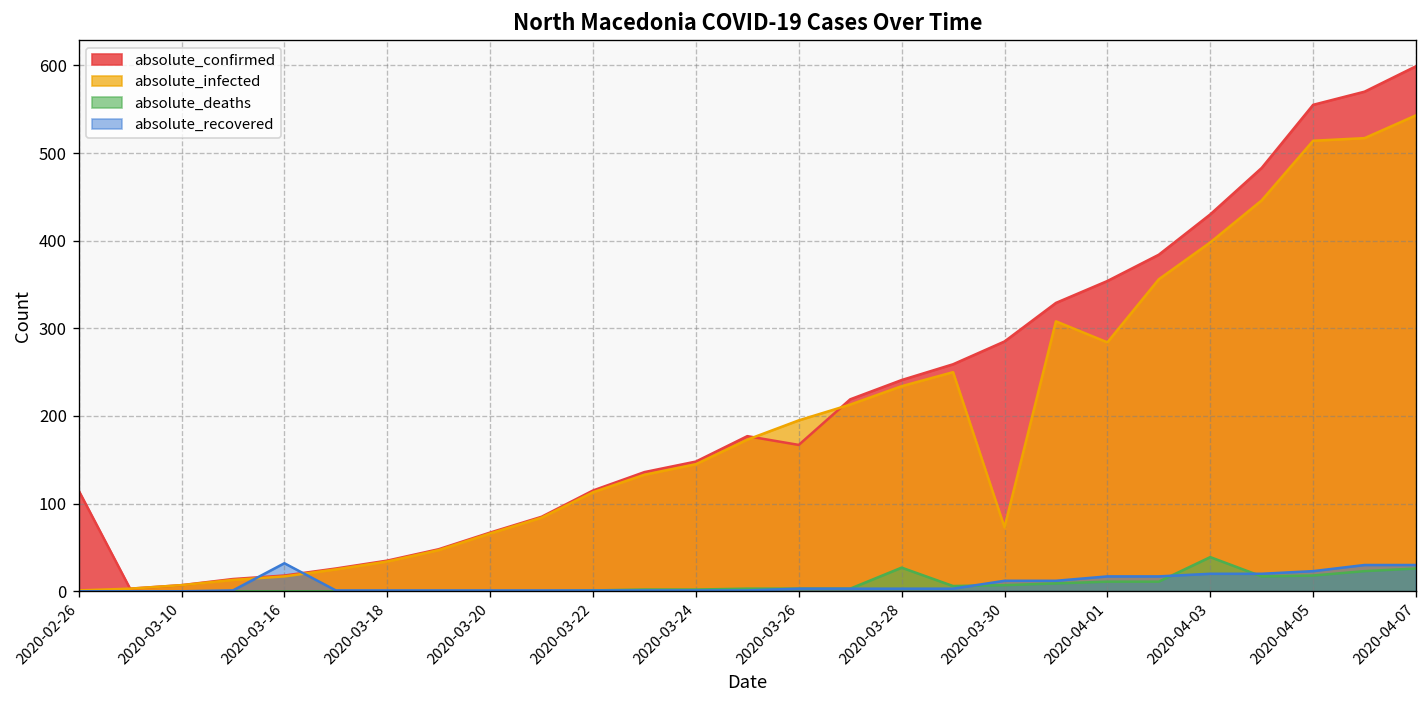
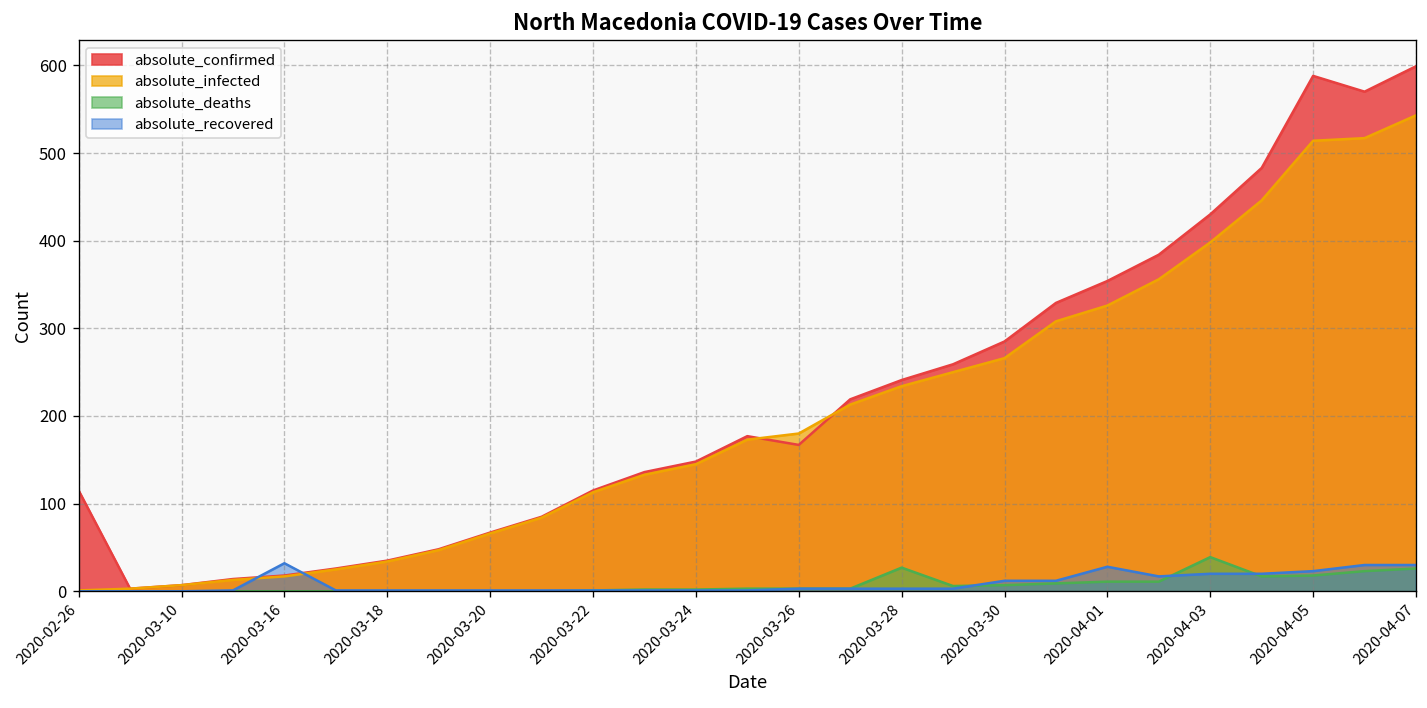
absolute_infected, 2020-03-26: 200 -> 180
absolute_infected, 2020-03-30: 70 -> 270
absolute_infected, 2020-04-01: 280 -> 330
absolute_recovered, 2020-04-01: 20 -> 30
absolute_confirmed, 2020-04-05: 560 -> 590
